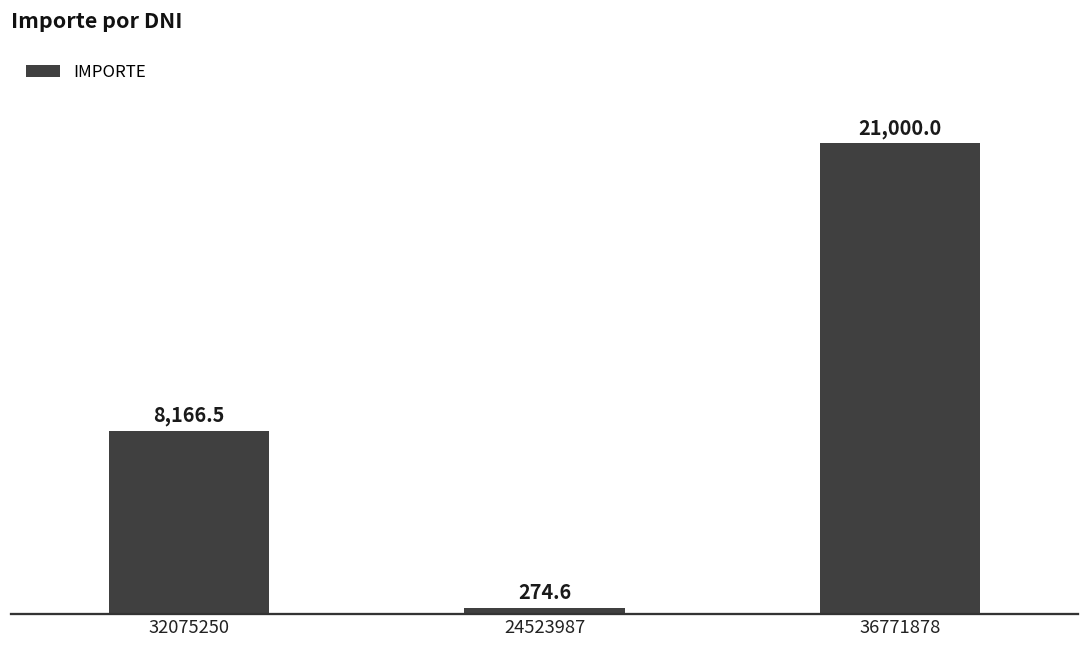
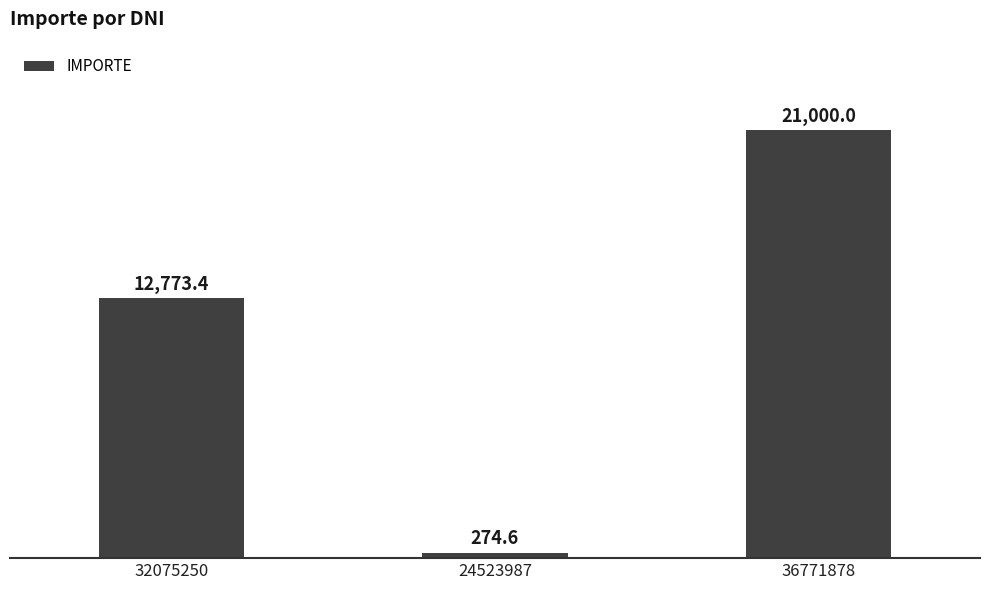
32075250: 8,166.5 -> 12,773.4
